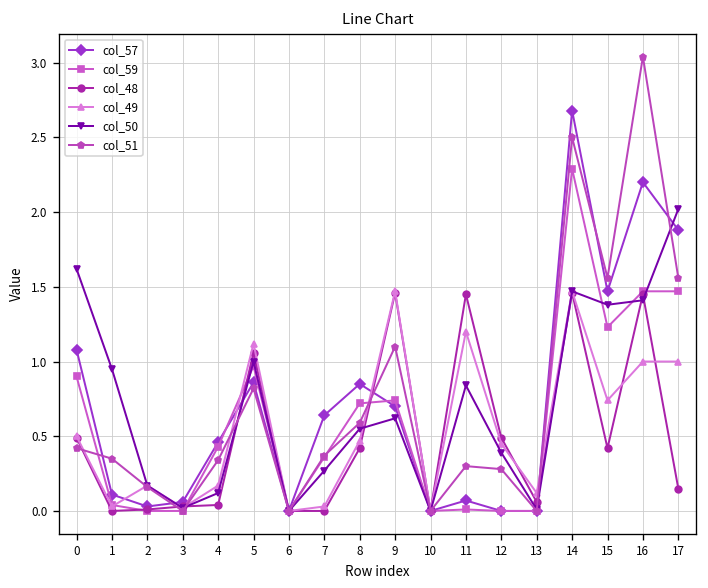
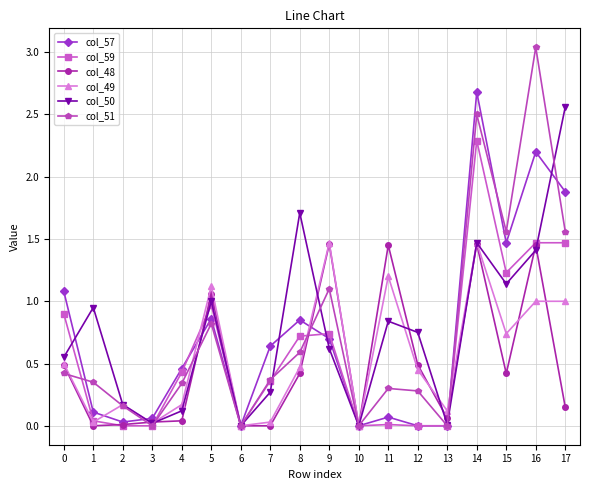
col_50, 0: 1.62 -> 0.55
col_50, 8: 0.55 -> 1.71
col_50, 12: 0.39 -> 0.75
col_50, 15: 1.38 -> 1.14
col_50, 17: 2.02 -> 2.56
